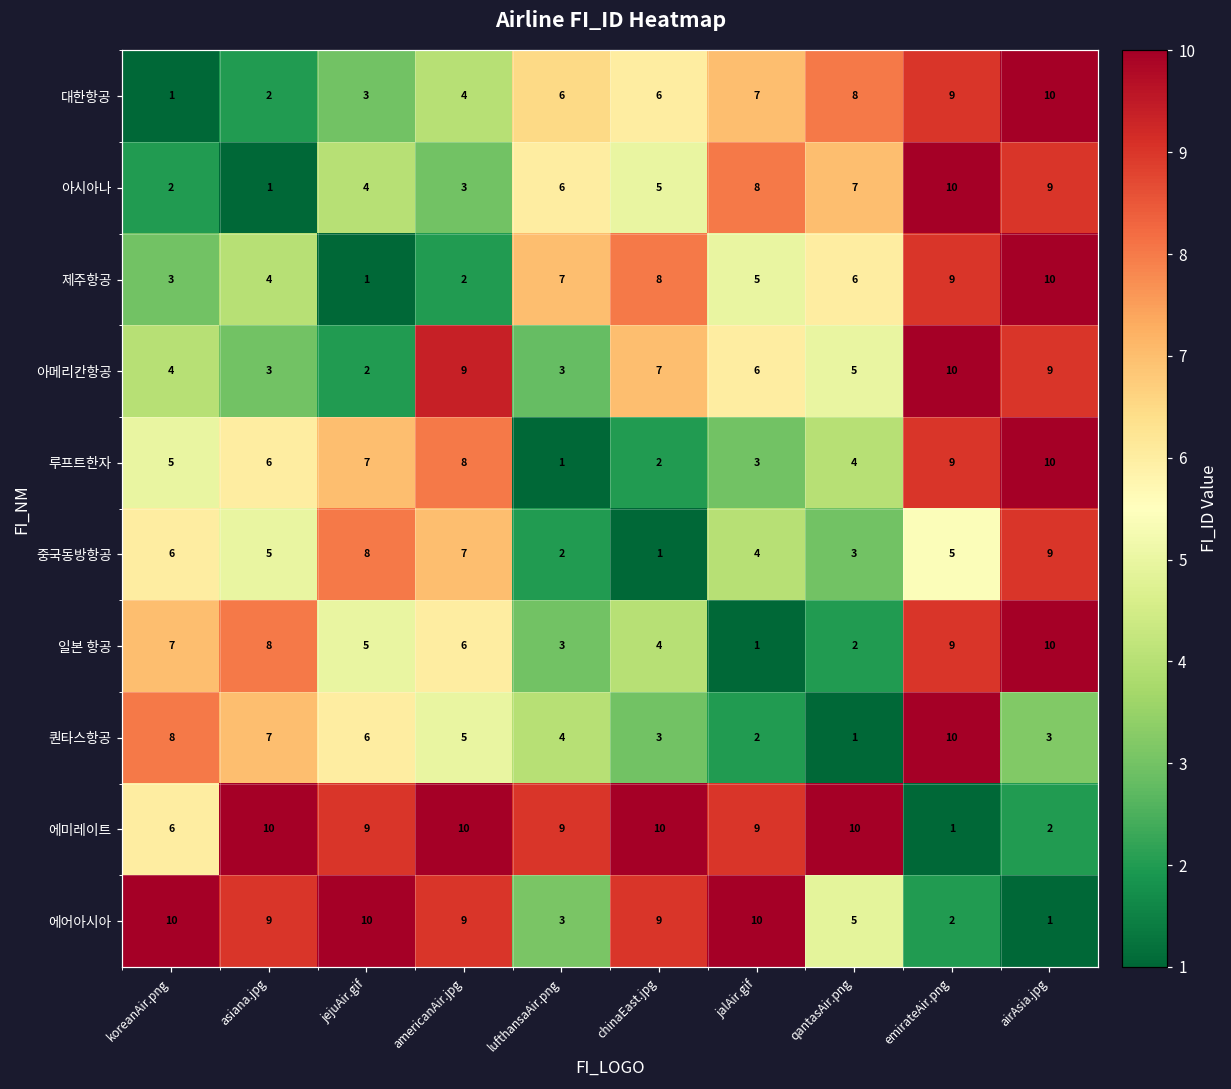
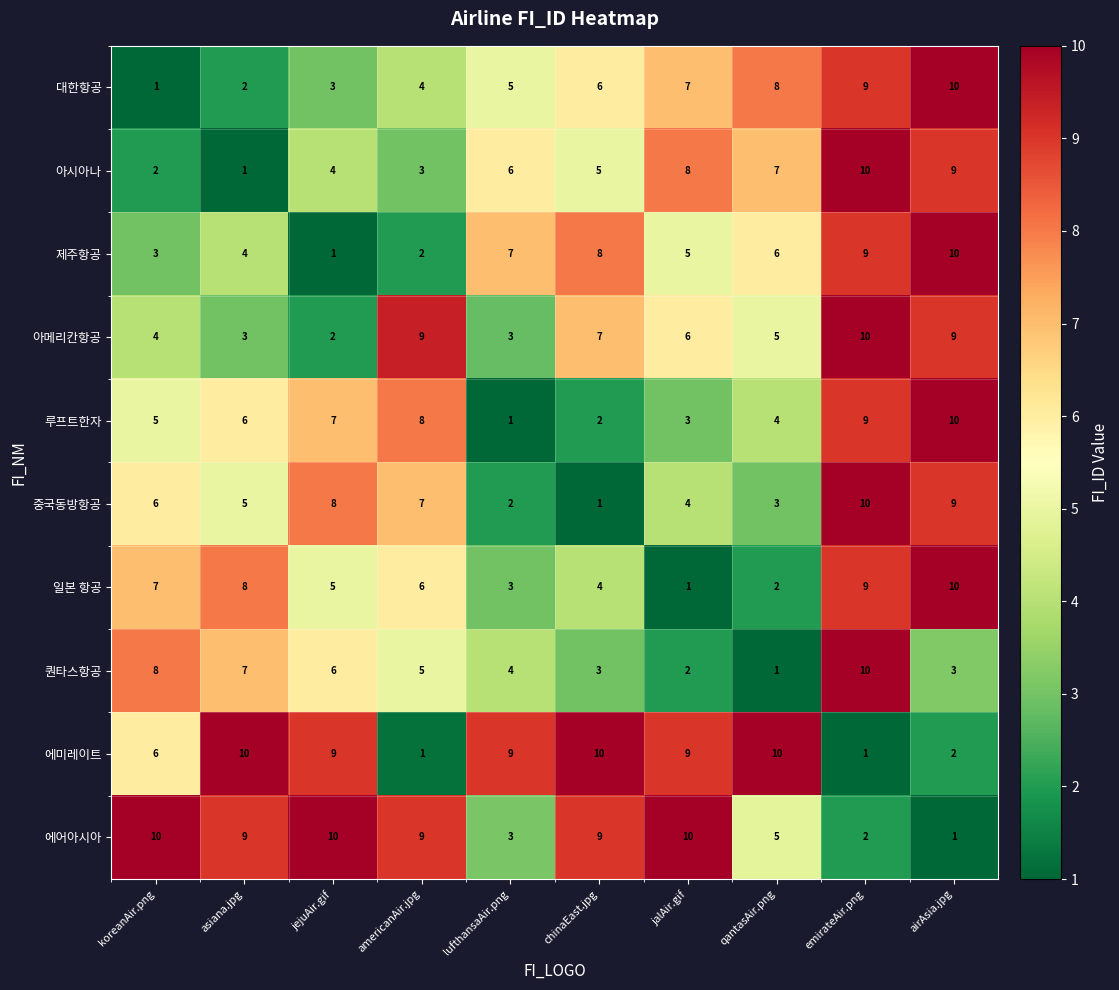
대한항공, lufthansaAir.png: 6 -> 5
중국동방항공, emirateAir.png: 5 -> 10
에미레이트, americanAir.jpg: 10 -> 1
